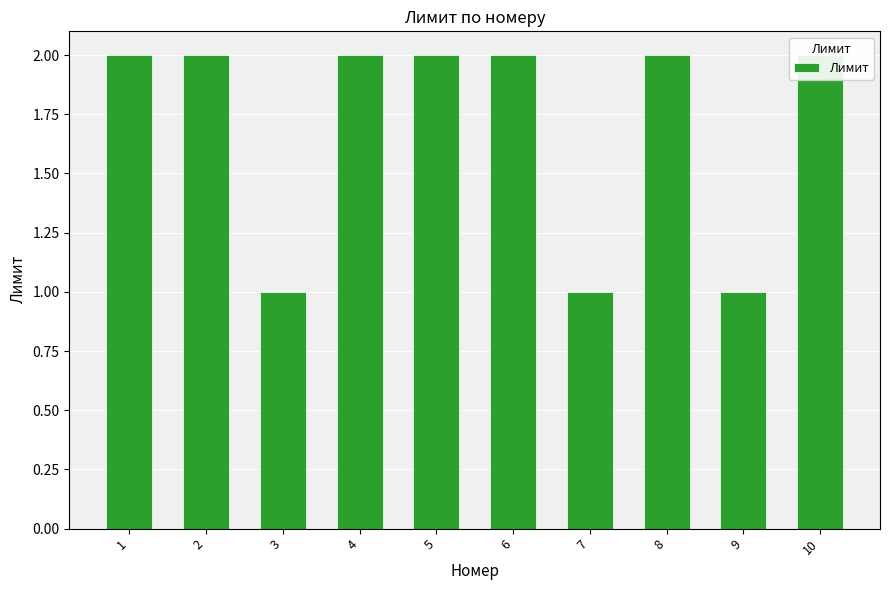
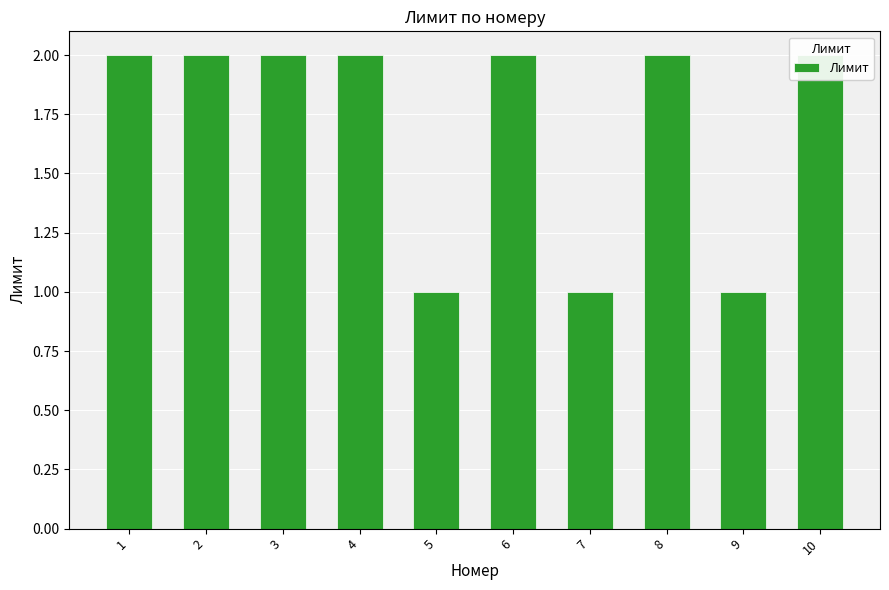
3: 1 -> 2
5: 2 -> 1
